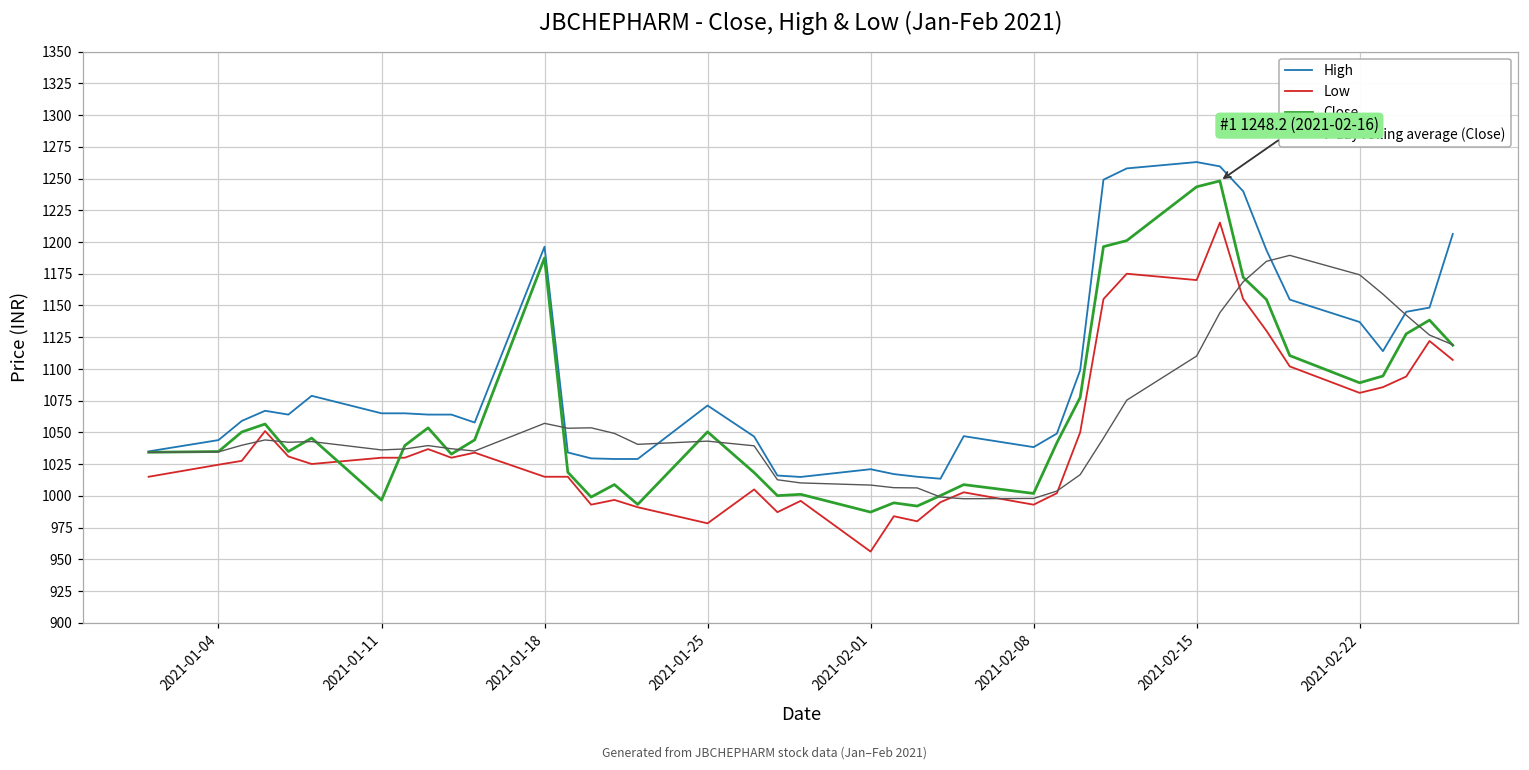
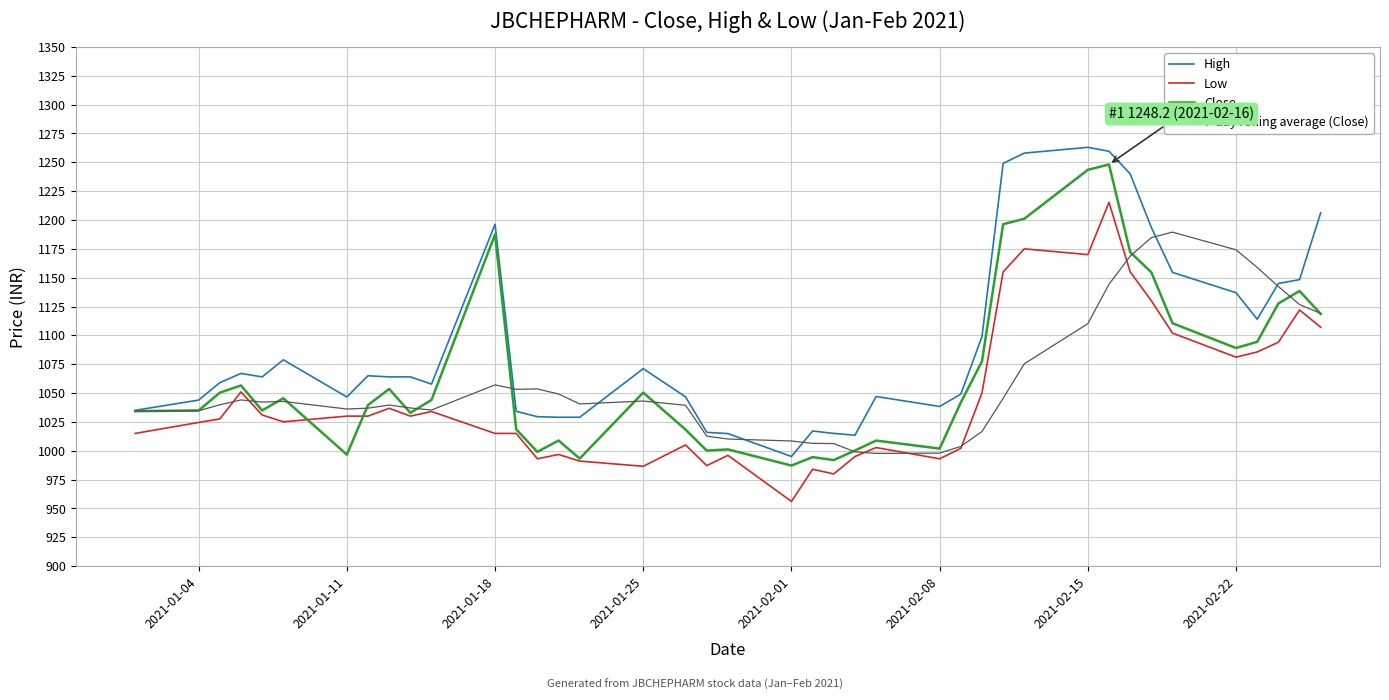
High, 2021-01-11: 1065 -> 1047
Low, 2021-01-25: 978 -> 987
High, 2021-02-01: 1021 -> 995
